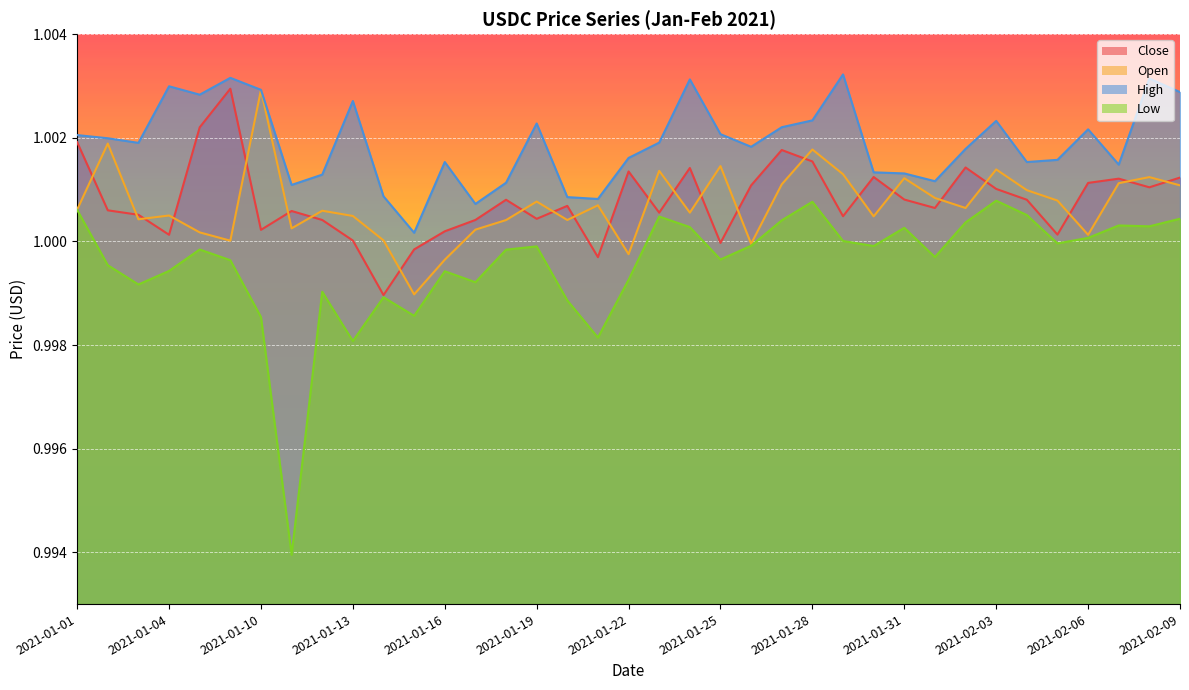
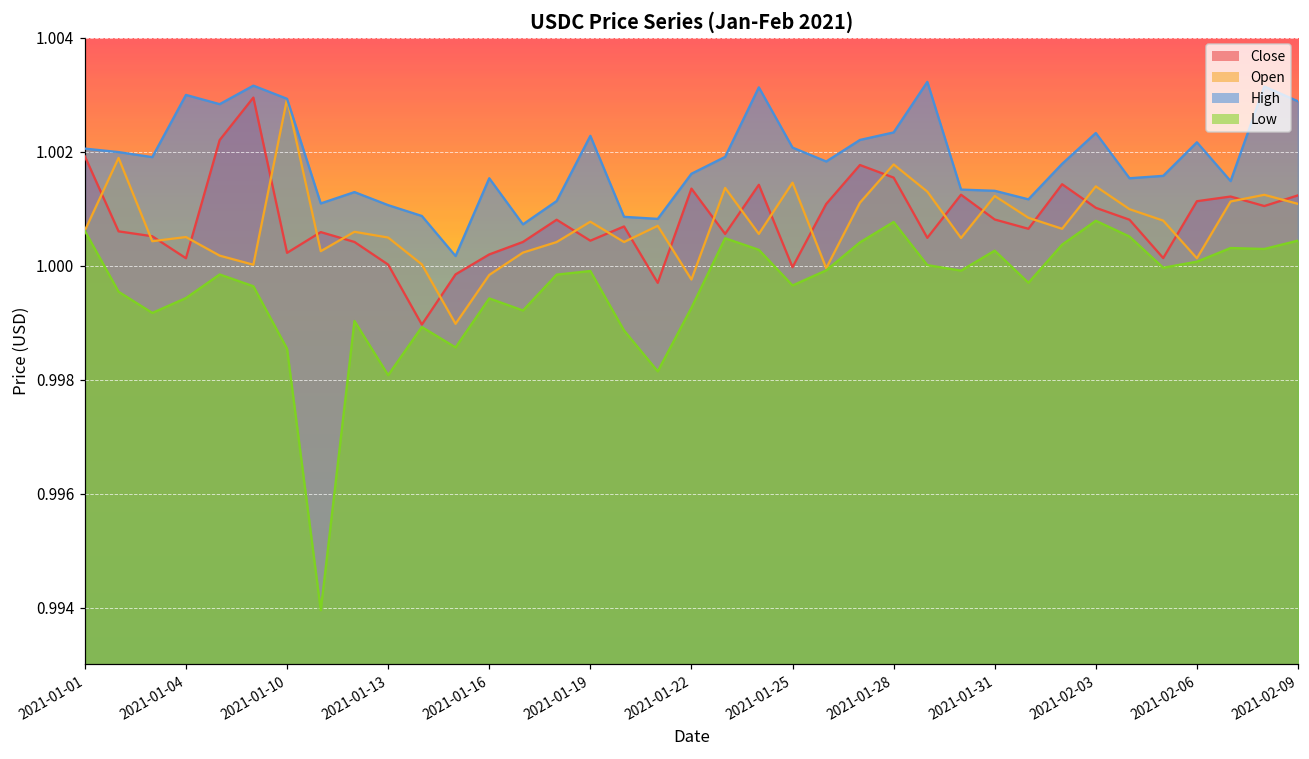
High, 2021-01-13: 1.0027 -> 1.0011
Open, 2021-01-16: 0.9996 -> 0.9998
